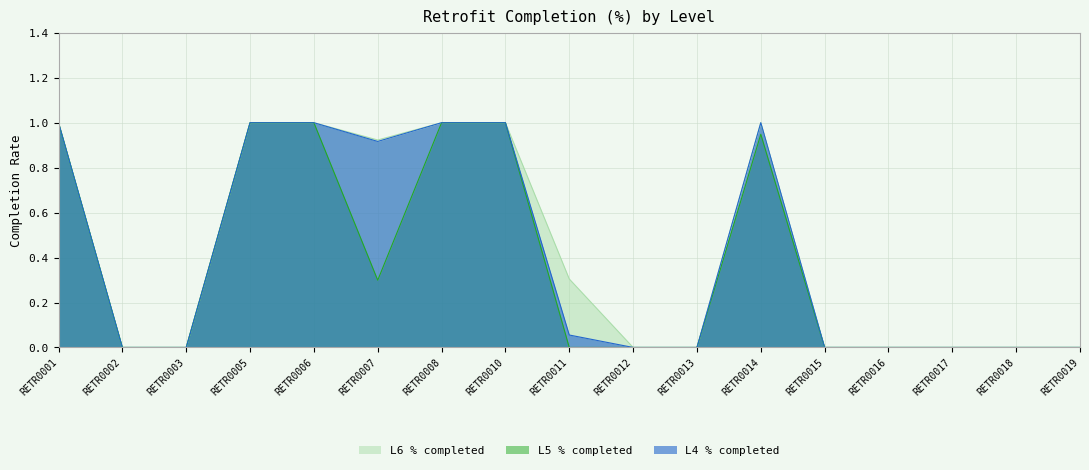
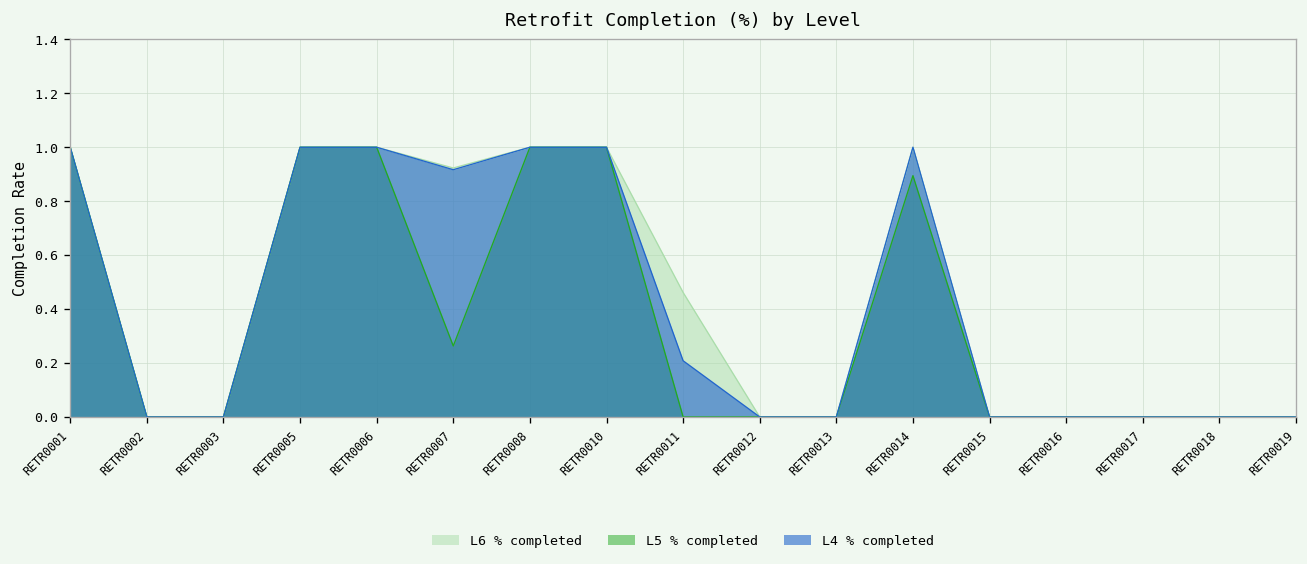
L5 % completed, RETR0007: 0.30 -> 0.26
L6 % completed, RETR0011: 0.30 -> 0.46
L4 % completed, RETR0011: 0.06 -> 0.21
L5 % completed, RETR0014: 0.95 -> 0.89
